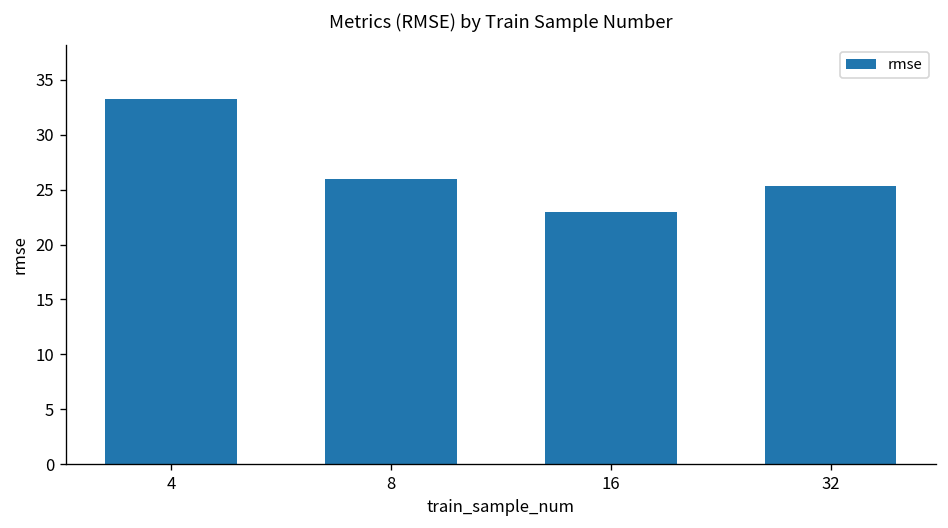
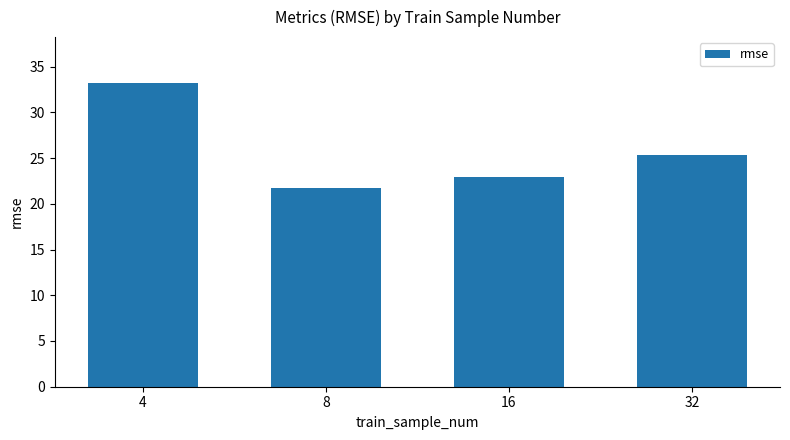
8: 26 -> 22
